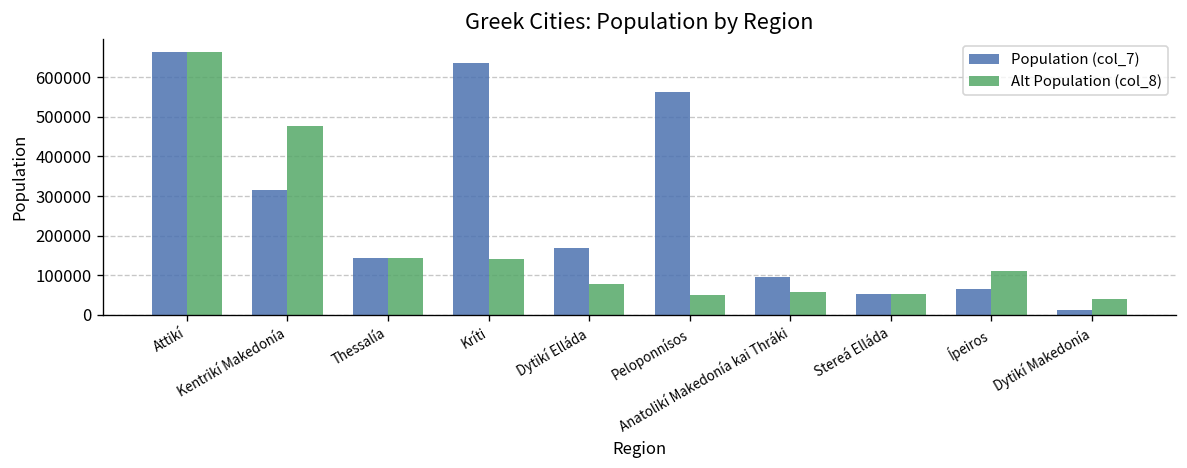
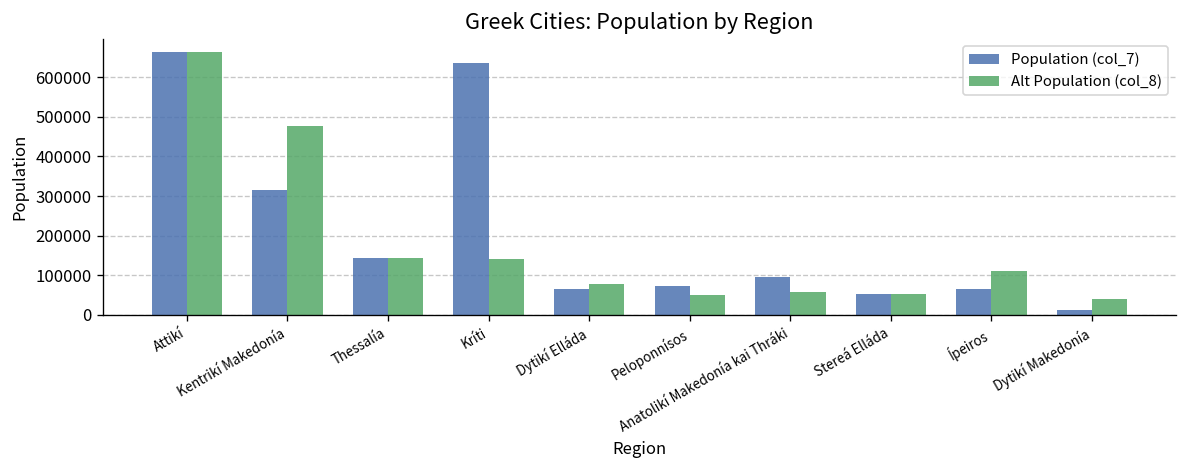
Population (col_7), Dytikí Elláda: 170000 -> 60000
Population (col_7), Peloponnísos: 560000 -> 70000
